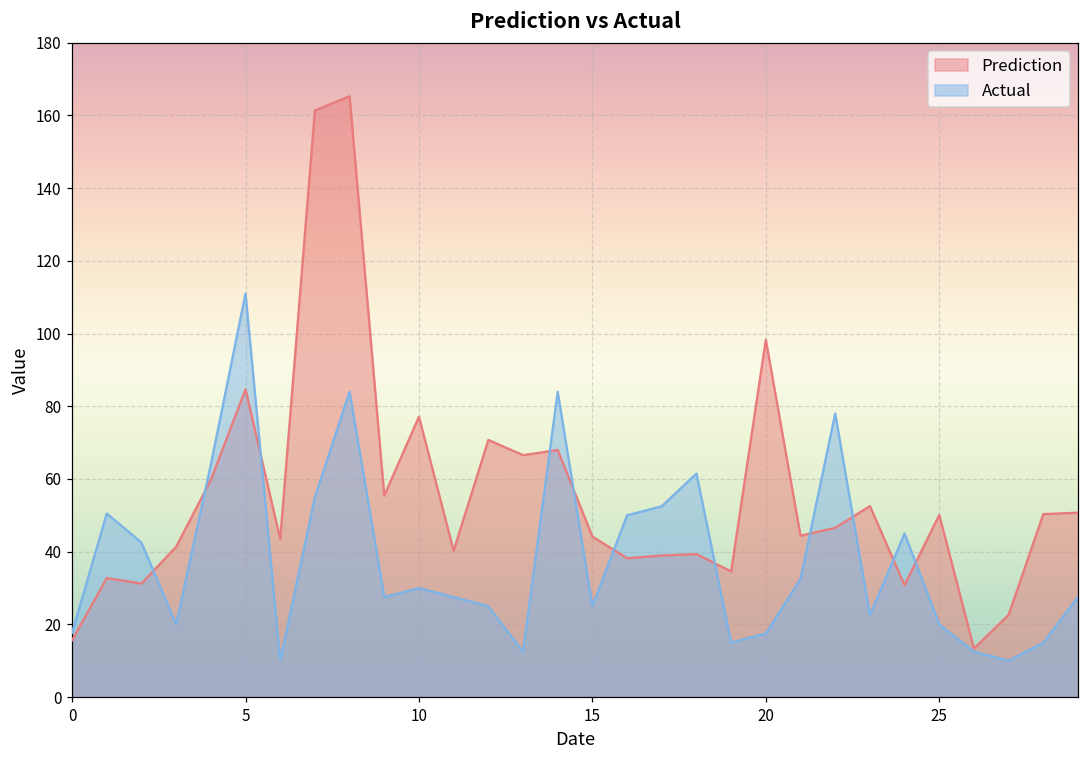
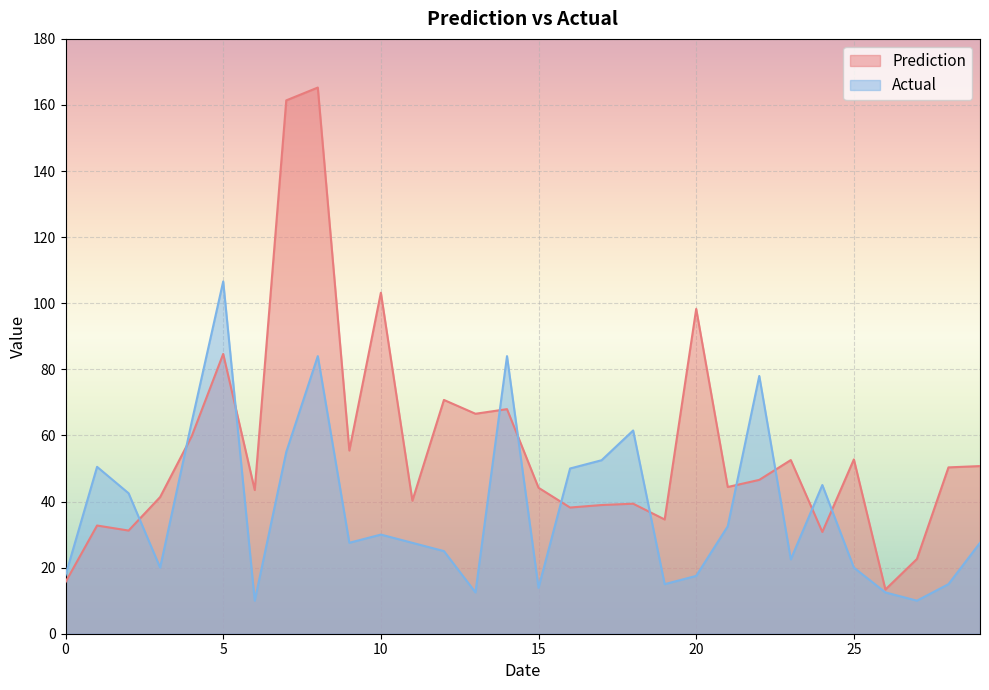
Actual, 5: 111 -> 107
Prediction, 10: 77 -> 103
Actual, 15: 25 -> 14
Prediction, 25: 50 -> 53
